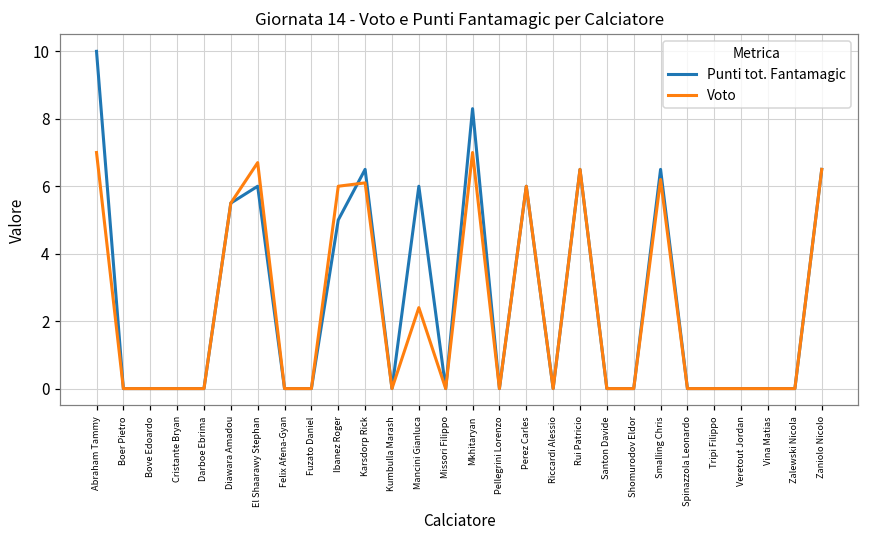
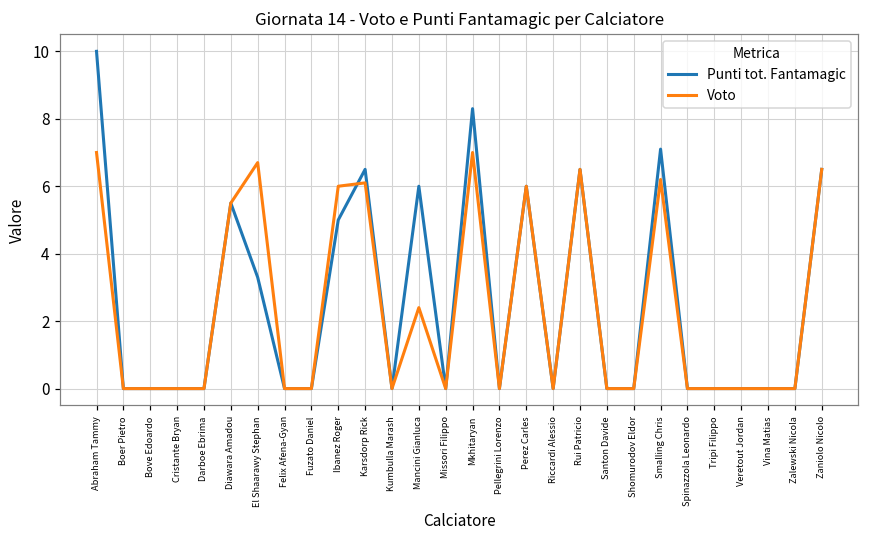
Punti tot. Fantamagic, El Shaarawy Stephan: 6.0 -> 3.3
Punti tot. Fantamagic, Smalling Chris: 6.5 -> 7.1
